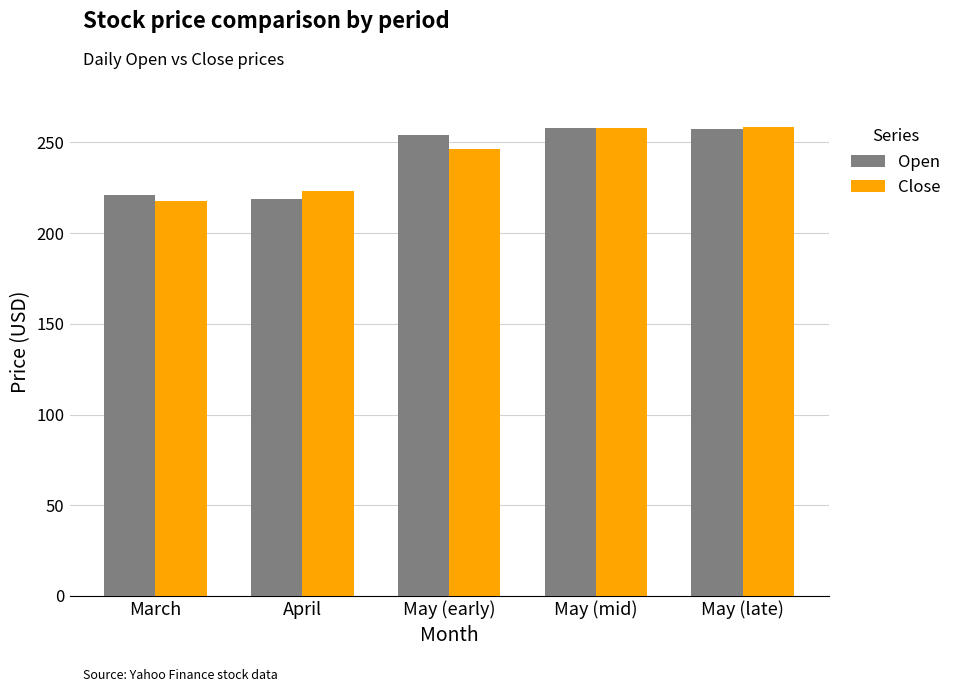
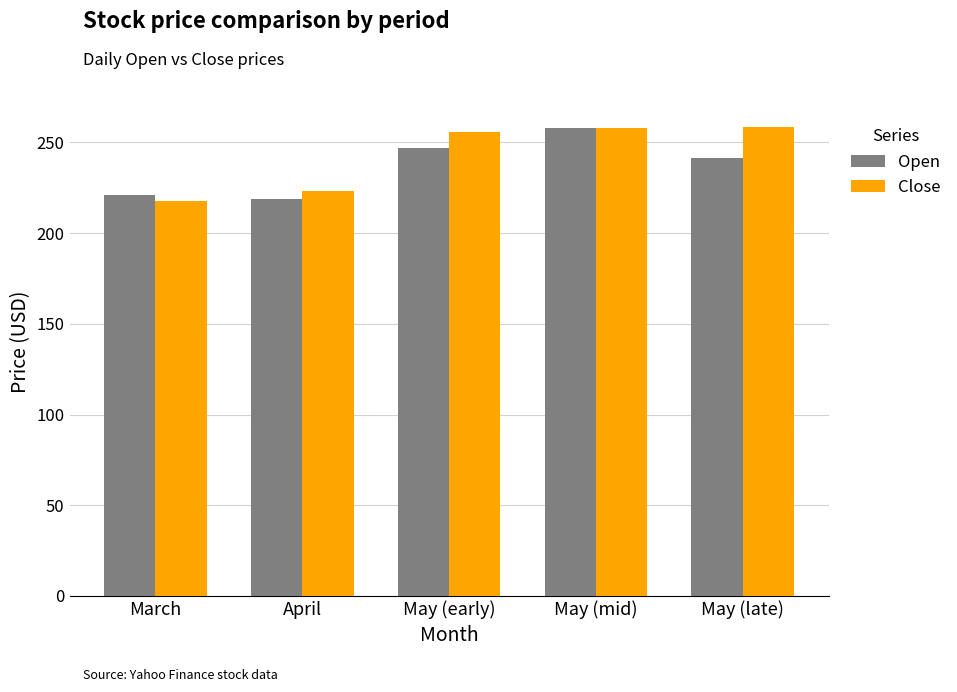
Open, May (early): 254 -> 247
Close, May (early): 246 -> 256
Open, May (late): 257 -> 242
